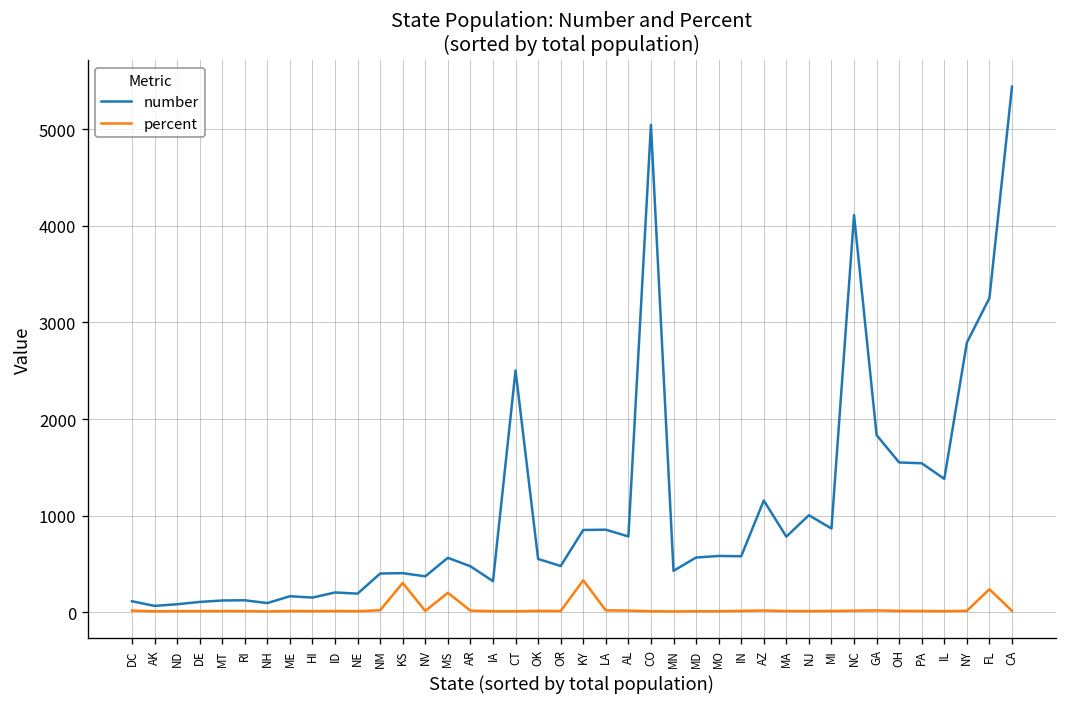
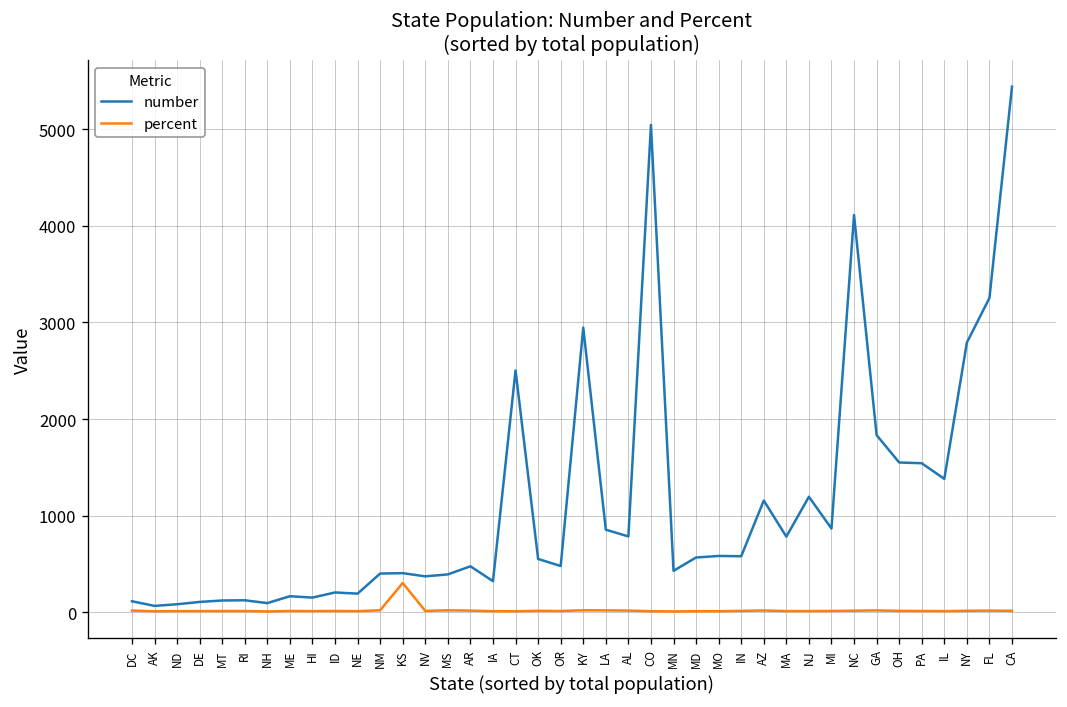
number, MS: 600 -> 400
percent, MS: 200 -> 0
number, KY: 900 -> 2900
percent, KY: 300 -> 0
number, NJ: 1000 -> 1200
percent, FL: 200 -> 0
